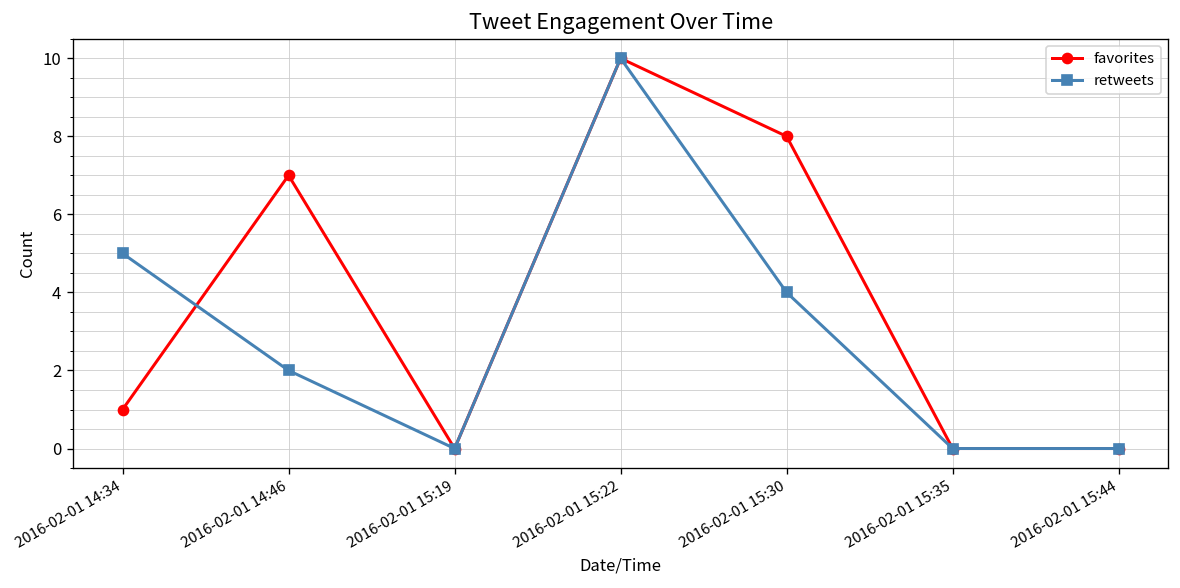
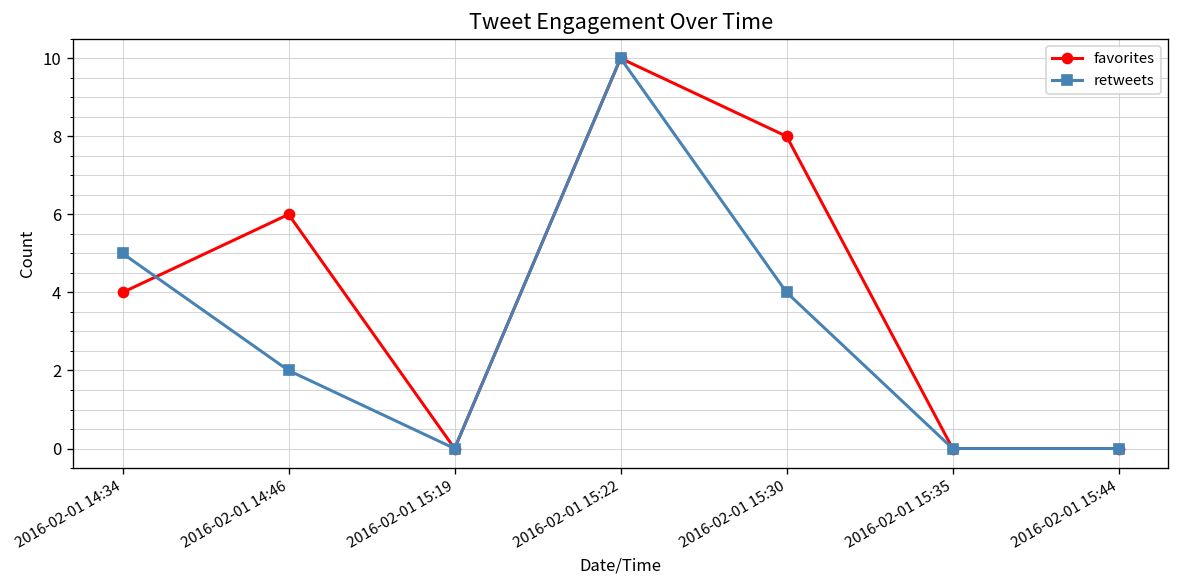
favorites, 2016-02-01 14:34: 1 -> 4
favorites, 2016-02-01 14:46: 7 -> 6
